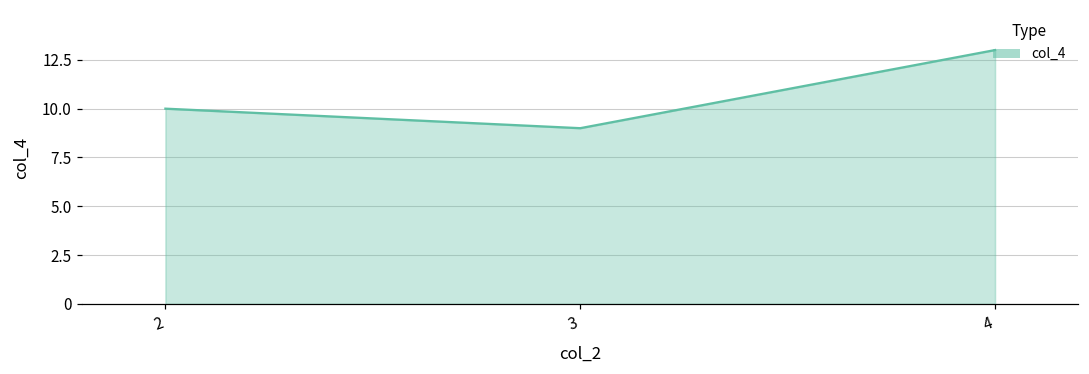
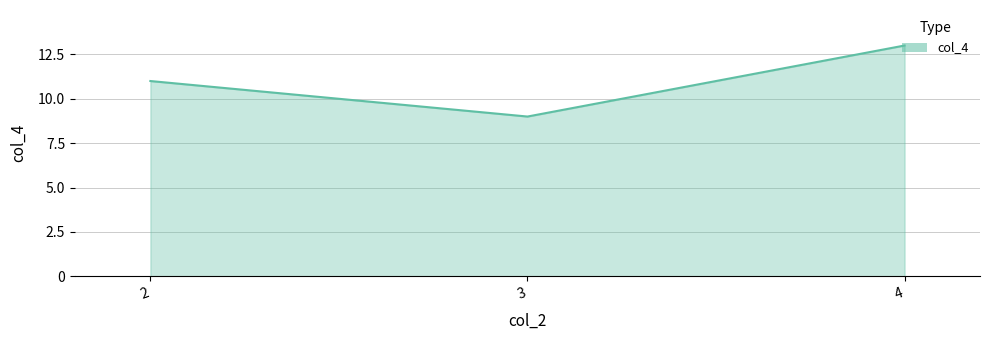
2: 10 -> 11
